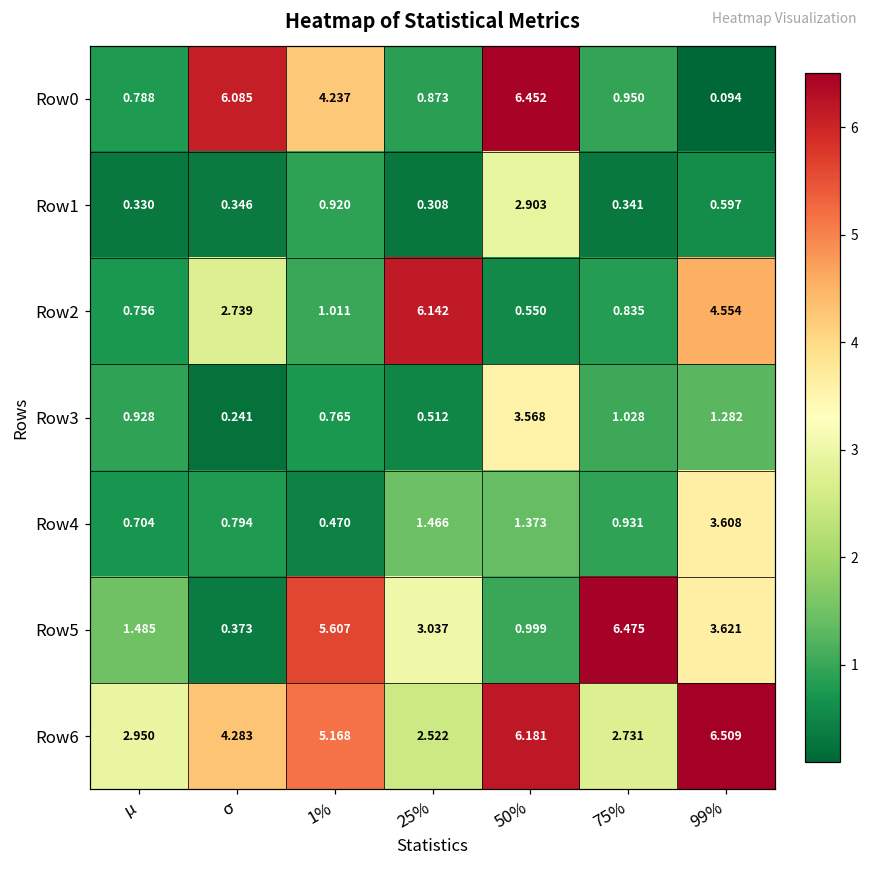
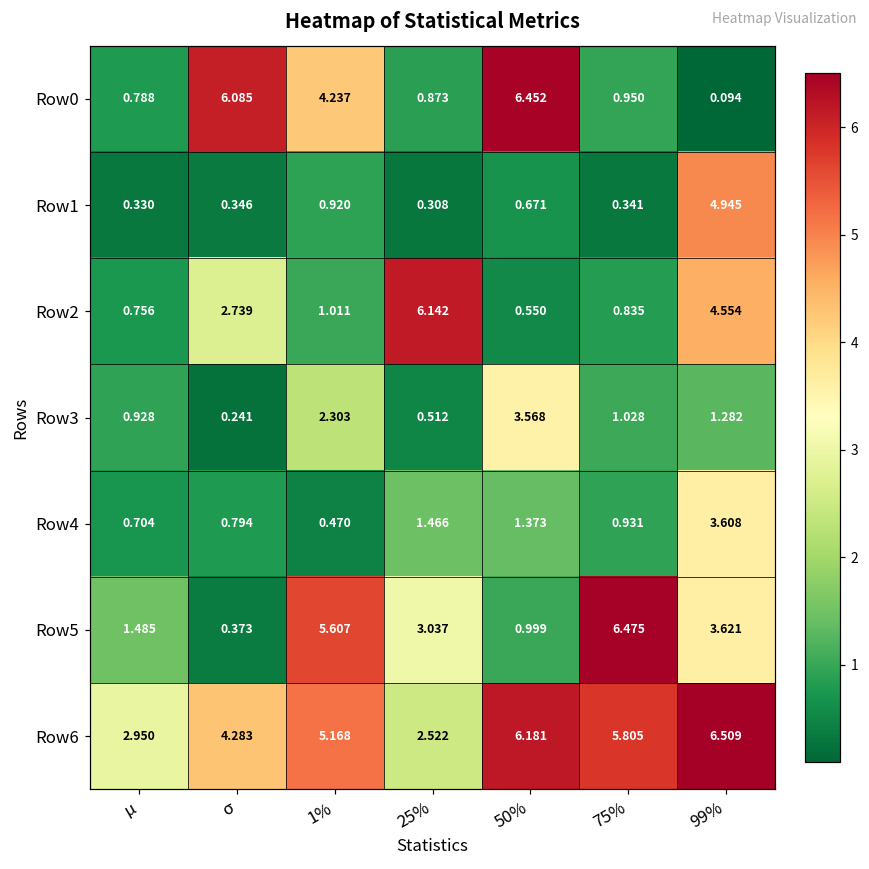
Row1, 50%: 2.903 -> 0.671
Row1, 99%: 0.597 -> 4.945
Row3, 1%: 0.765 -> 2.303
Row6, 75%: 2.731 -> 5.805
